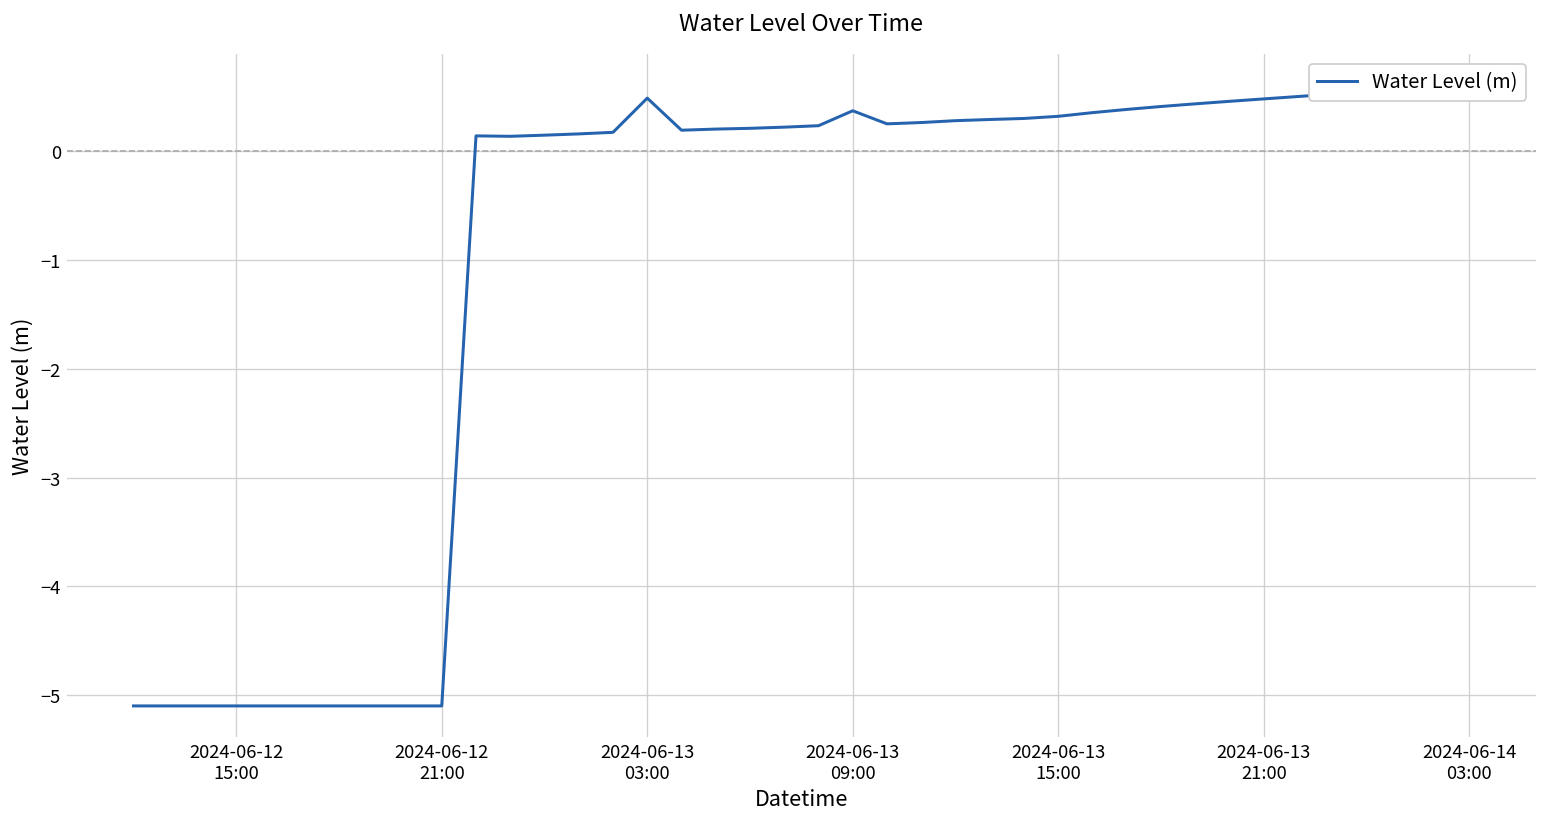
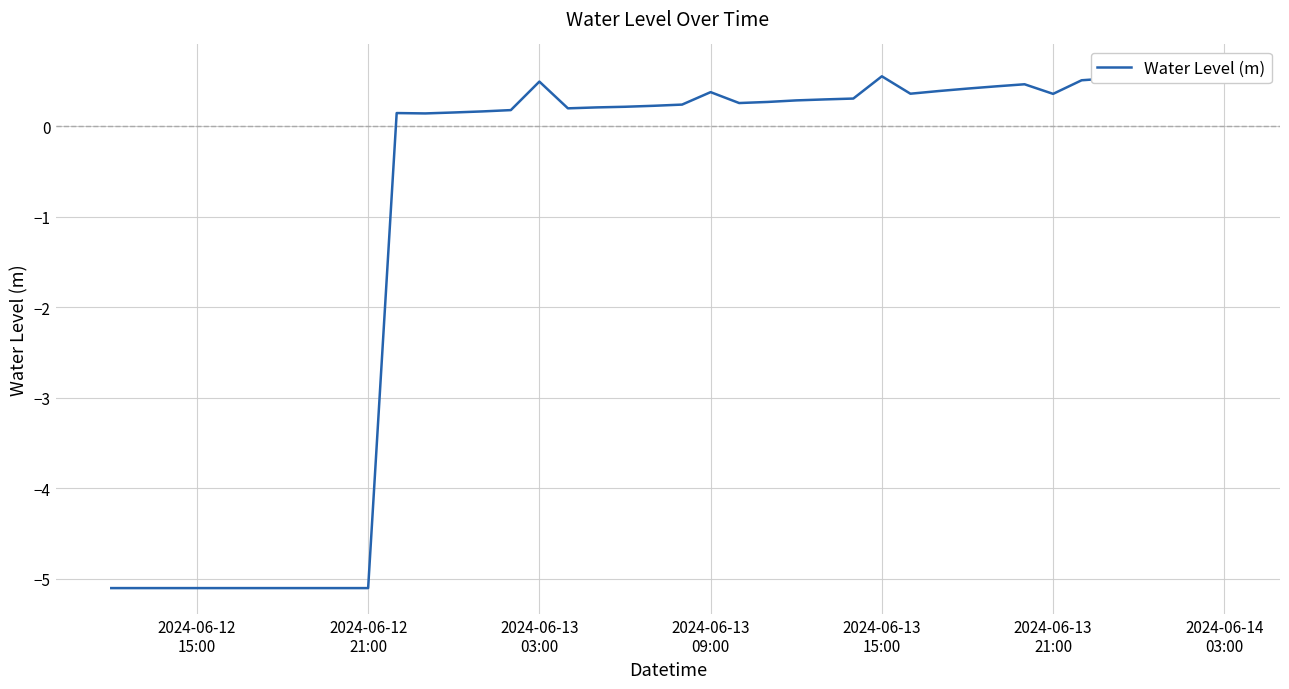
2024-06-13 15:00: 0.3 -> 0.5
2024-06-13 21:00: 0.5 -> 0.4
